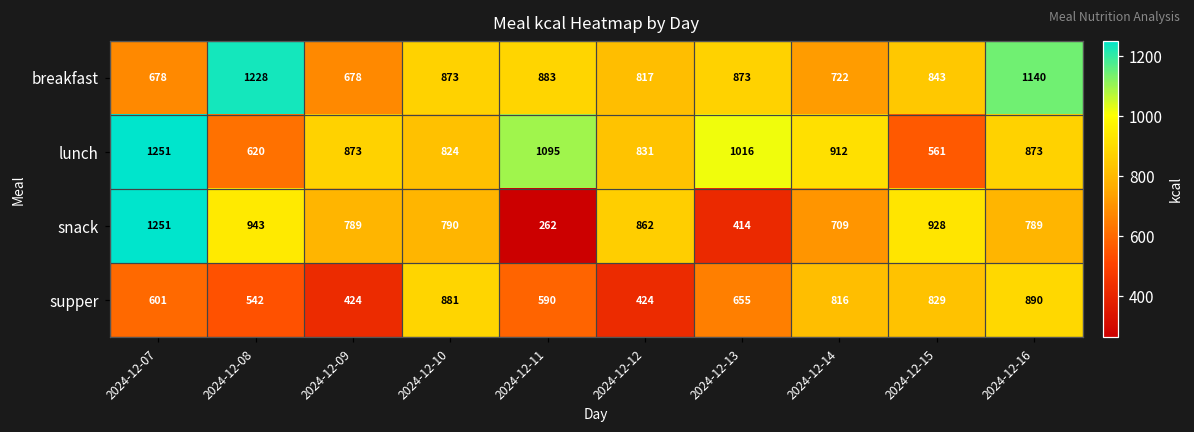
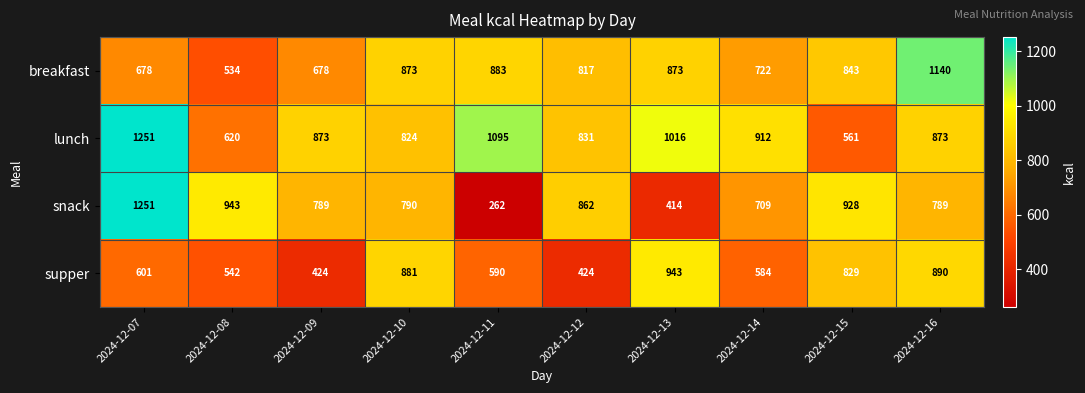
breakfast, 2024-12-08: 1228 -> 534
supper, 2024-12-13: 655 -> 943
supper, 2024-12-14: 816 -> 584
